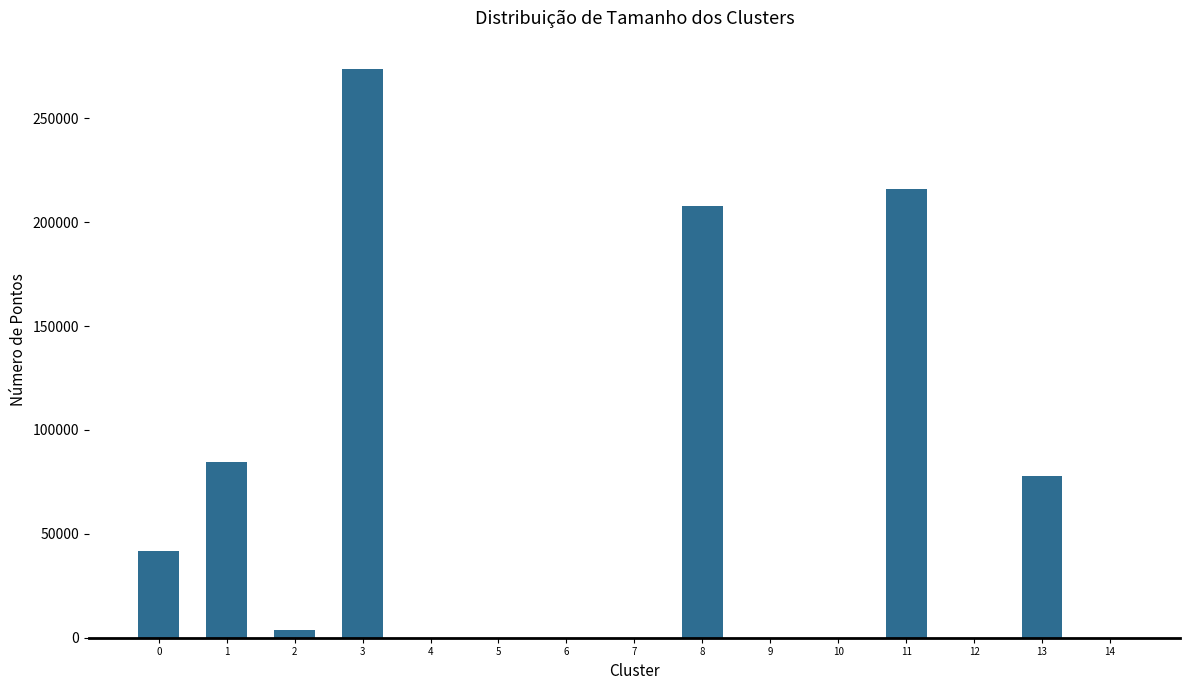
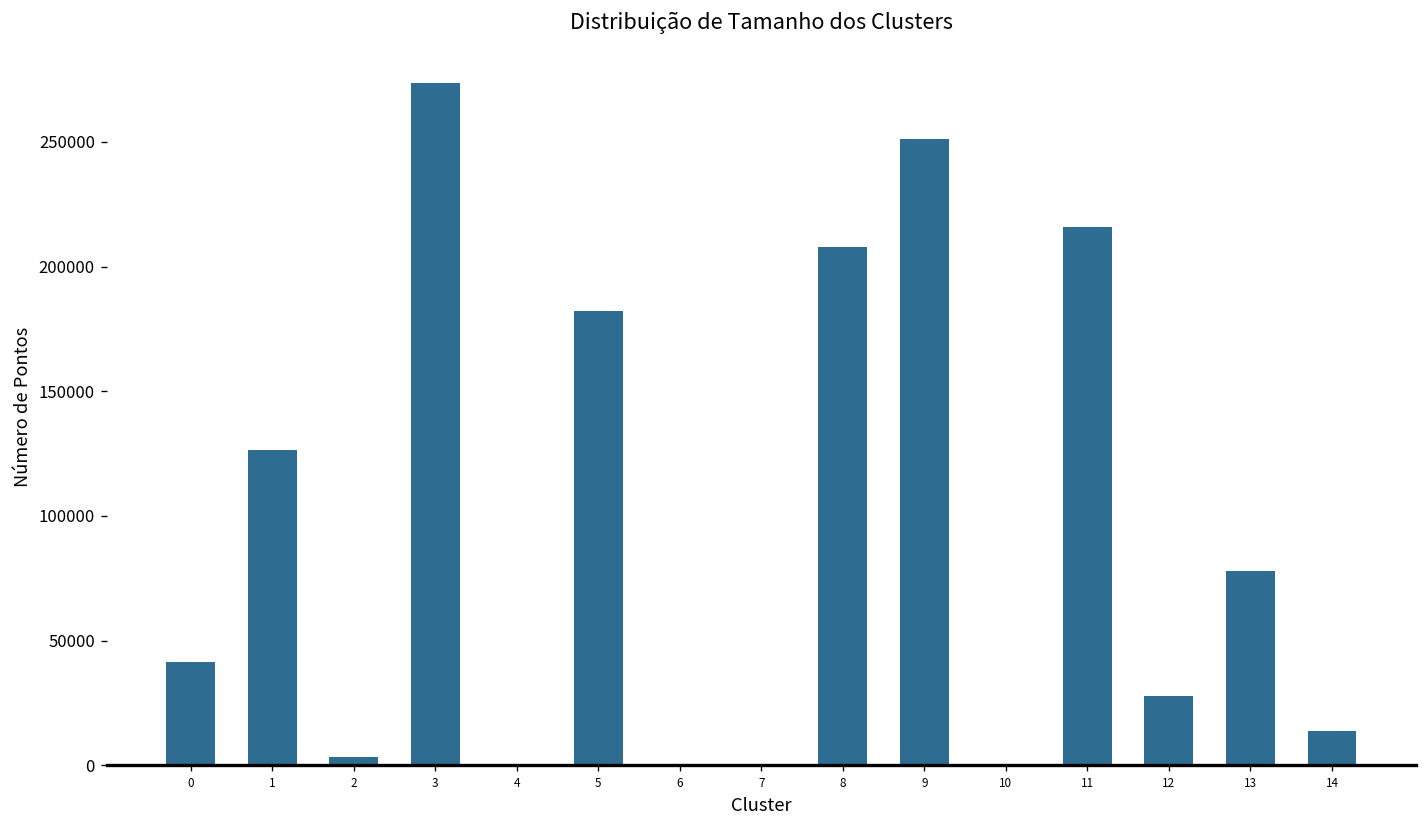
1: 85000 -> 126000
5: 0 -> 182000
9: 0 -> 251000
12: 0 -> 28000
14: 0 -> 14000
